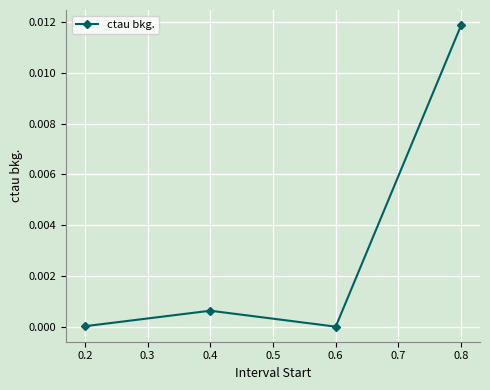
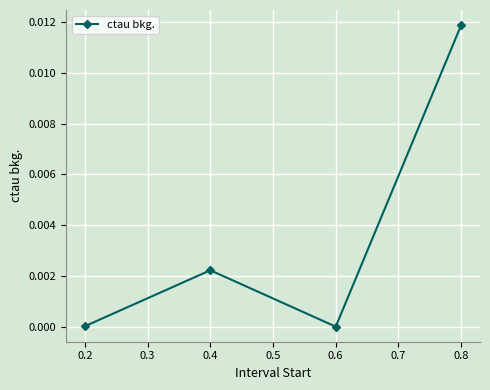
0.4: 0.0006 -> 0.0022
